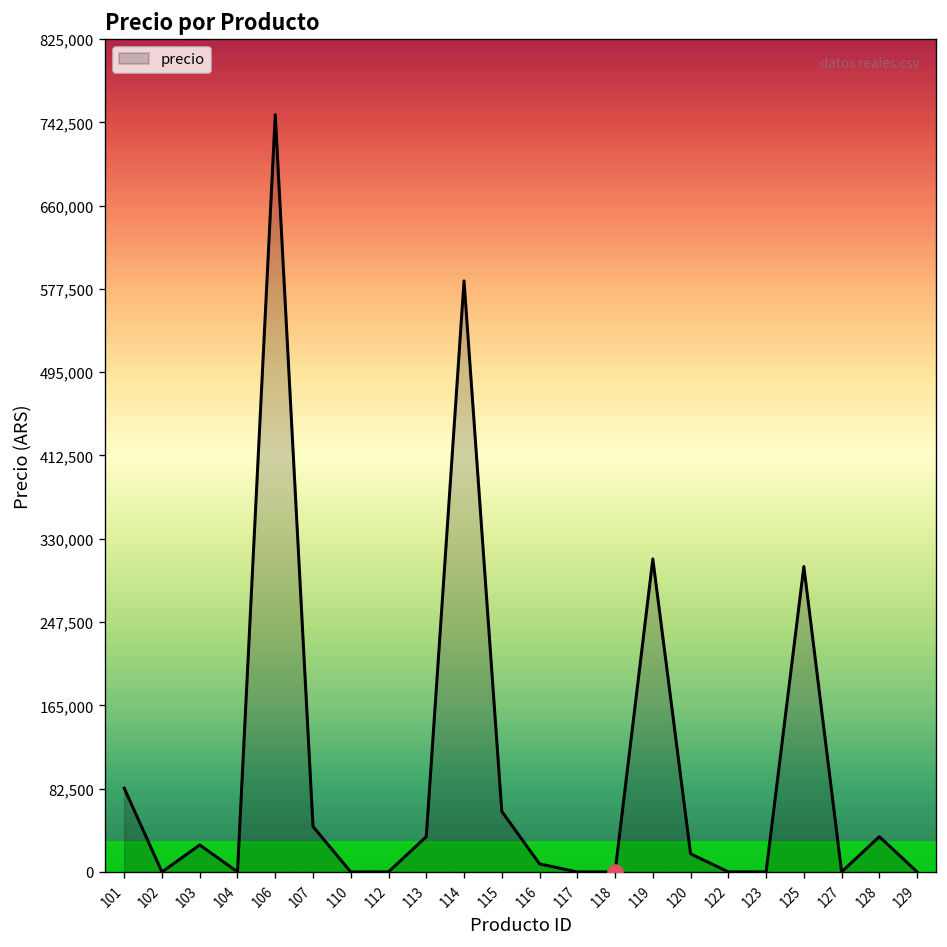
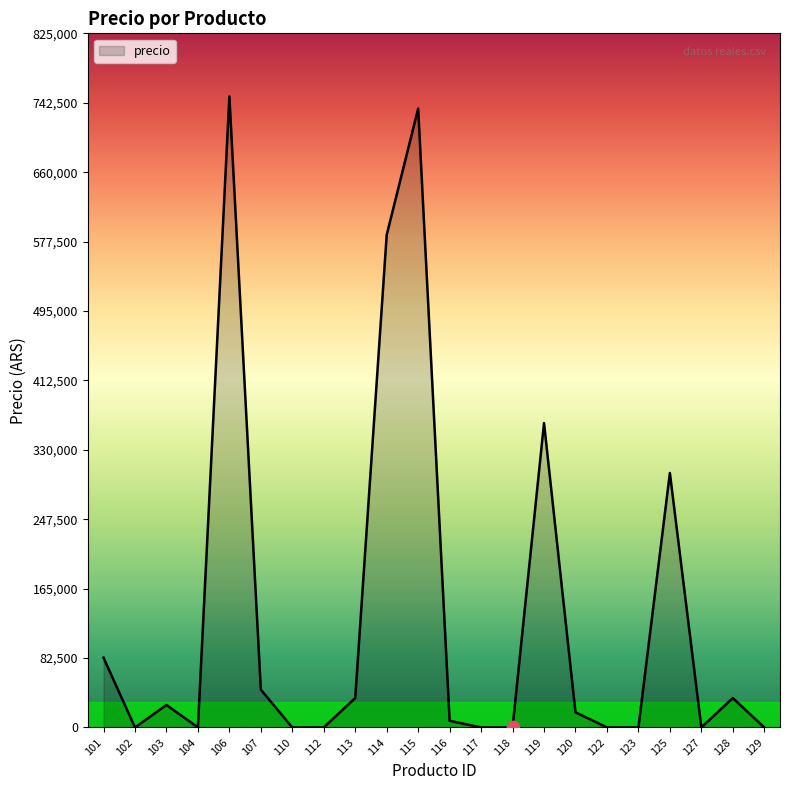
precio, 115: 60,000 -> 740,000
precio, 119: 310,000 -> 360,000
